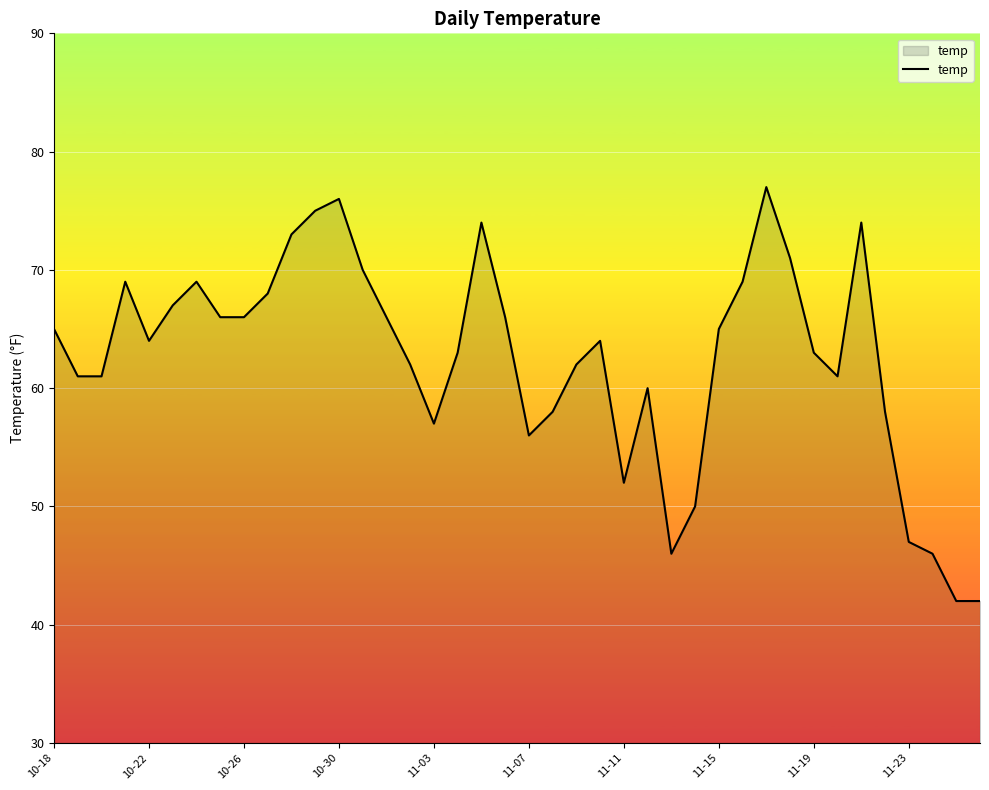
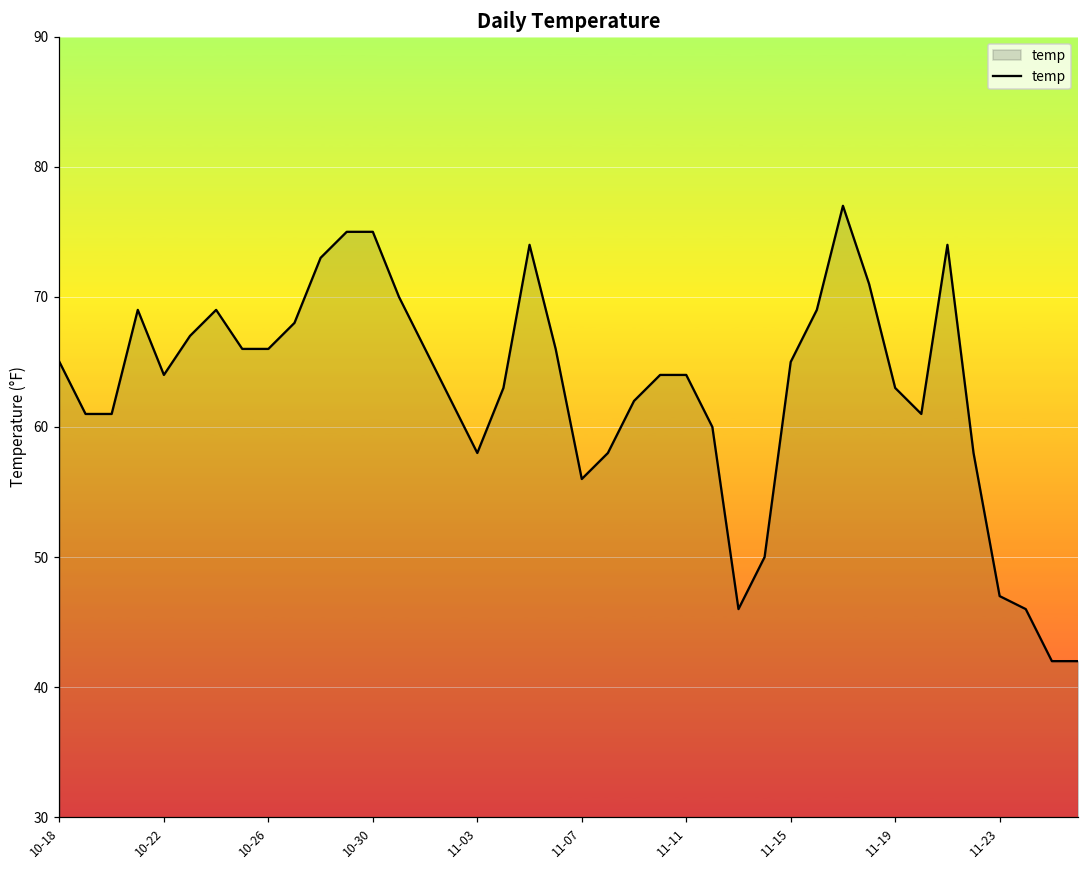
10-30: 76 -> 75
11-03: 57 -> 58
11-11: 52 -> 64
